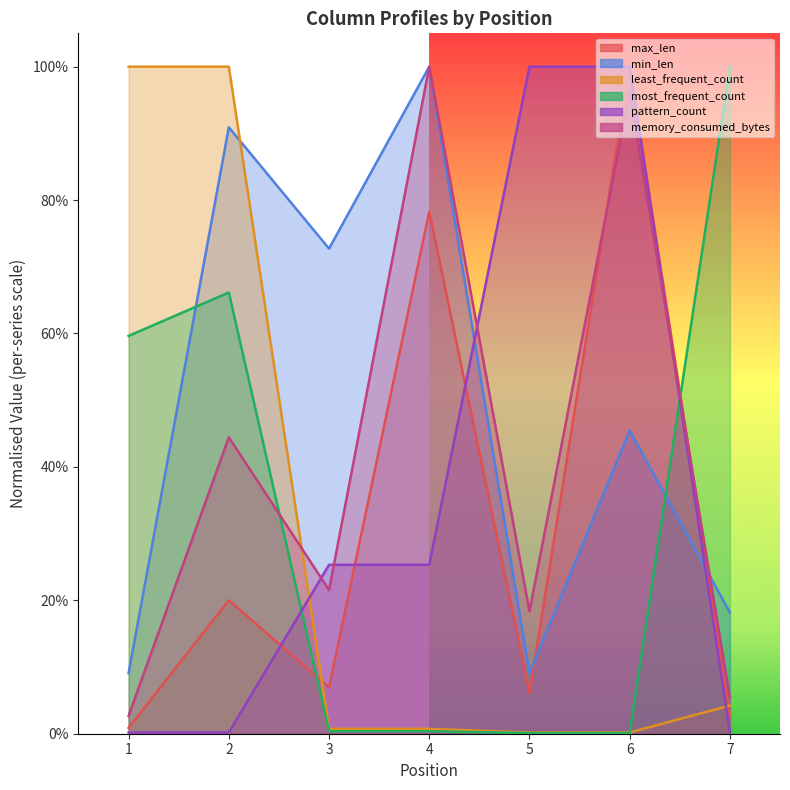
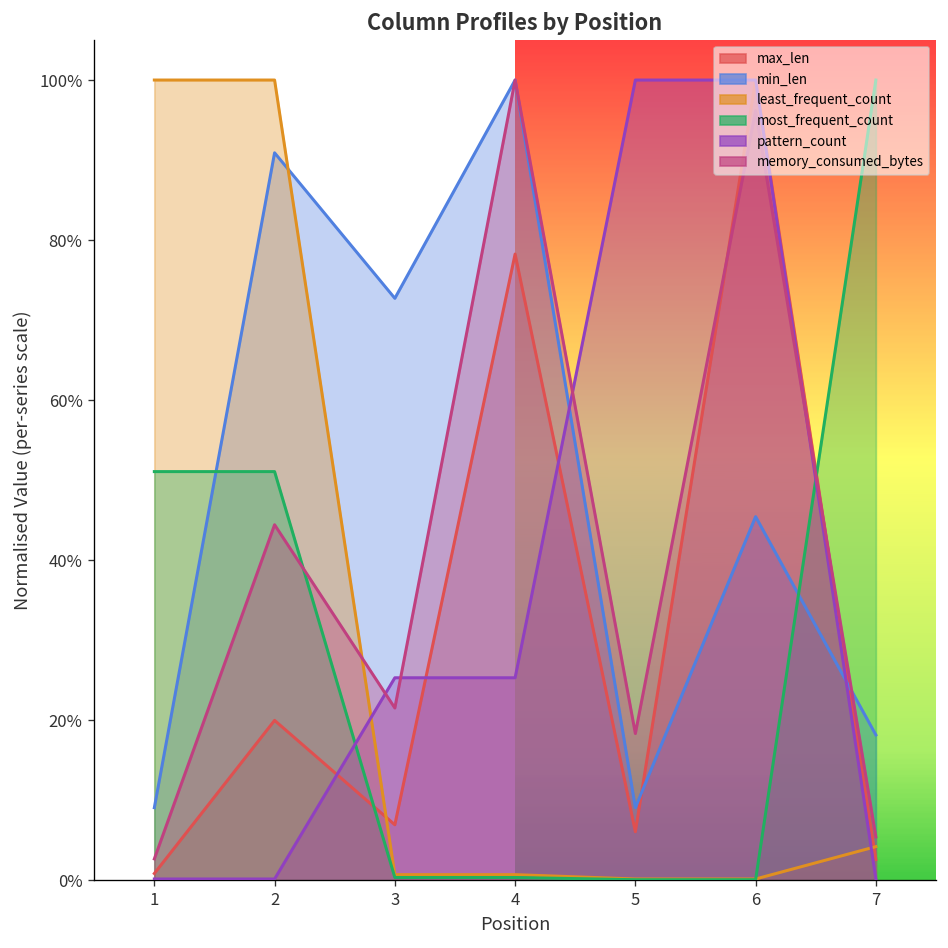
most_frequent_count, 1: 60% -> 51%
most_frequent_count, 2: 66% -> 51%
